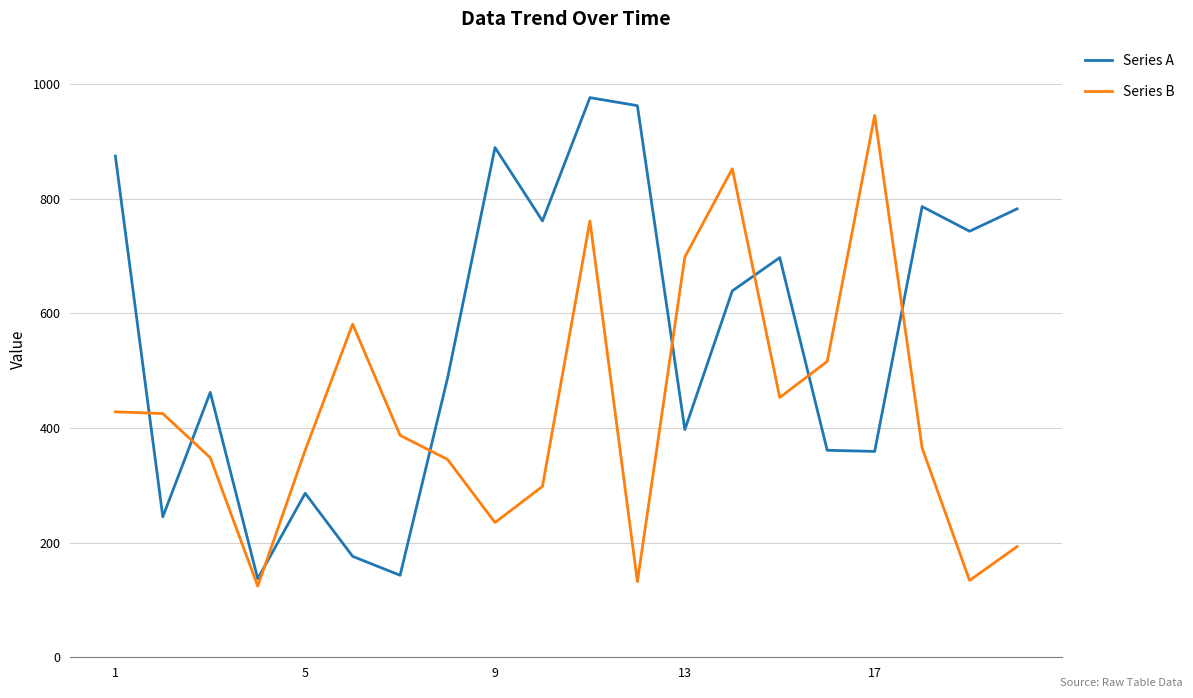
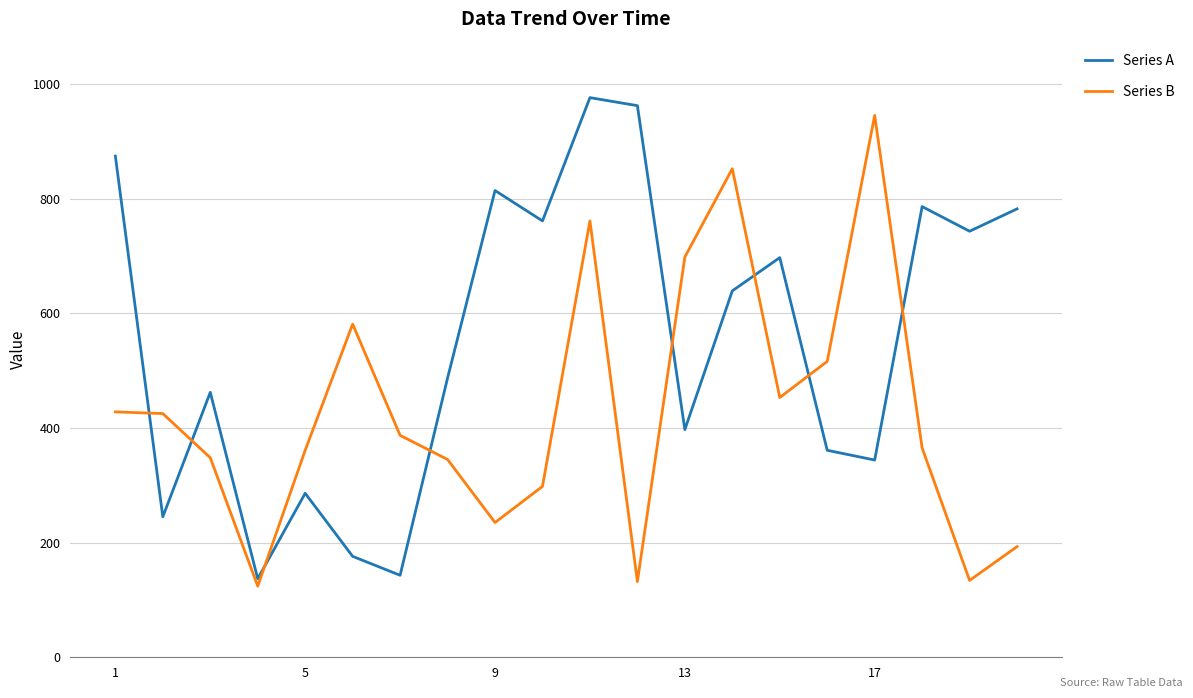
Series A, 9: 890 -> 810
Series A, 17: 360 -> 340
